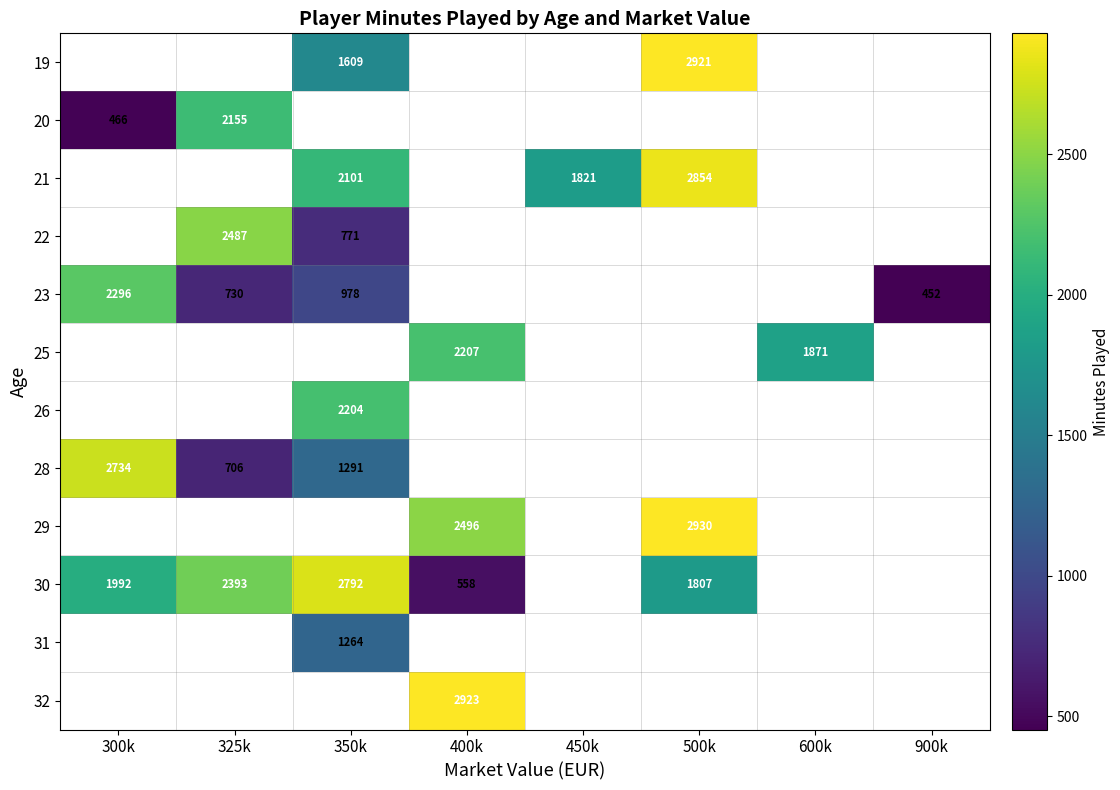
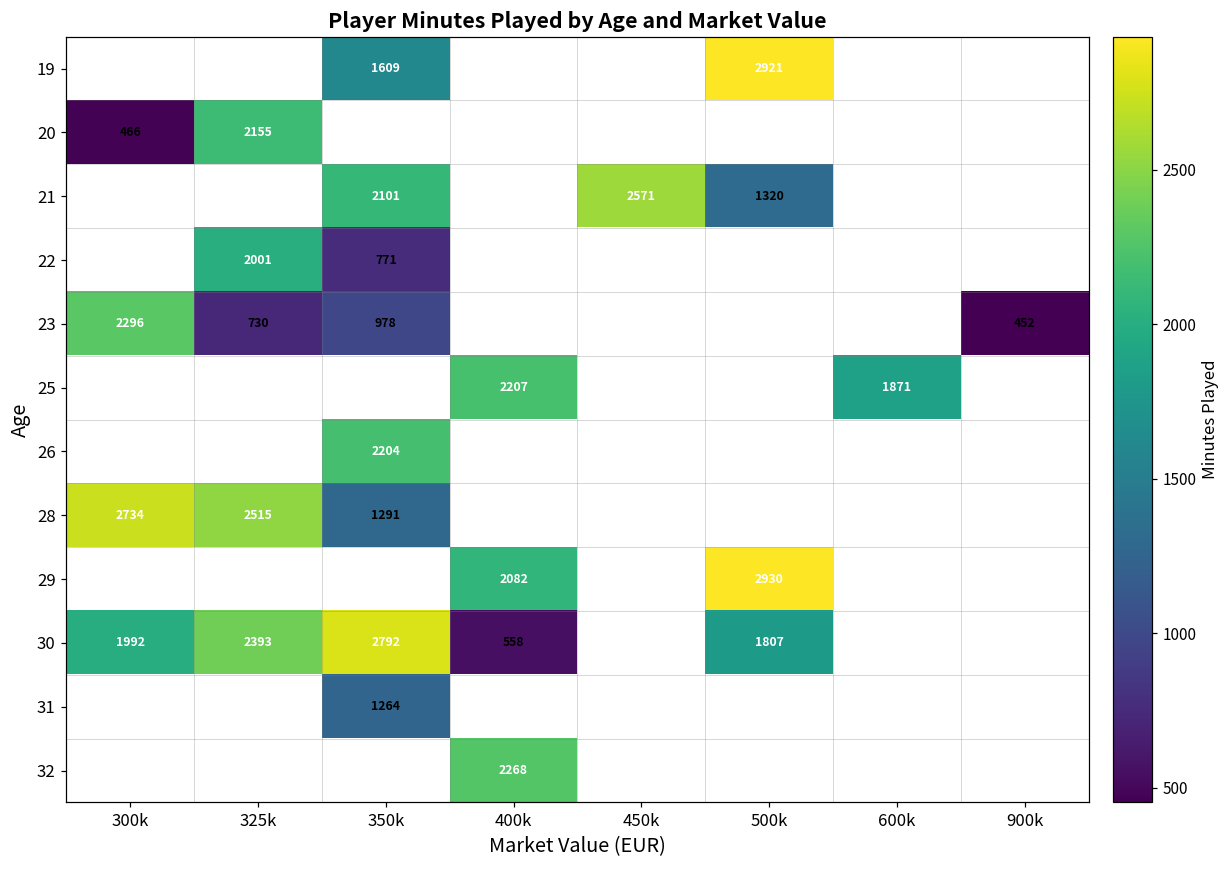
21, 450k: 1821 -> 2571
21, 500k: 2854 -> 1320
22, 325k: 2487 -> 2001
28, 325k: 706 -> 2515
29, 400k: 2496 -> 2082
32, 400k: 2923 -> 2268
